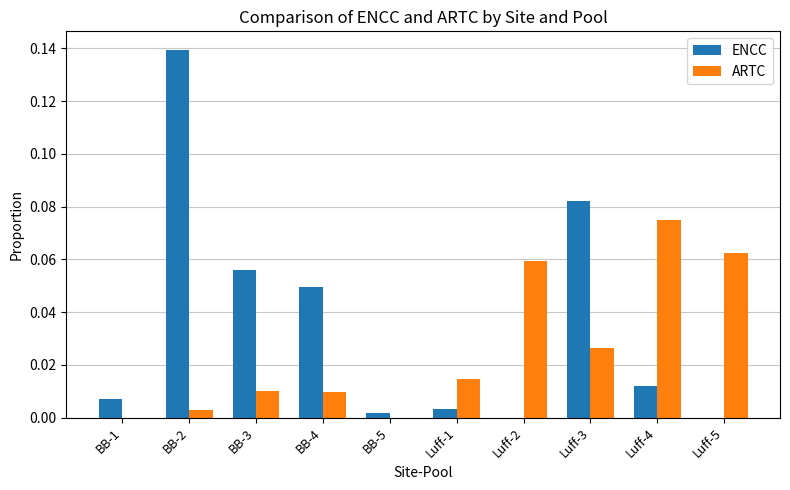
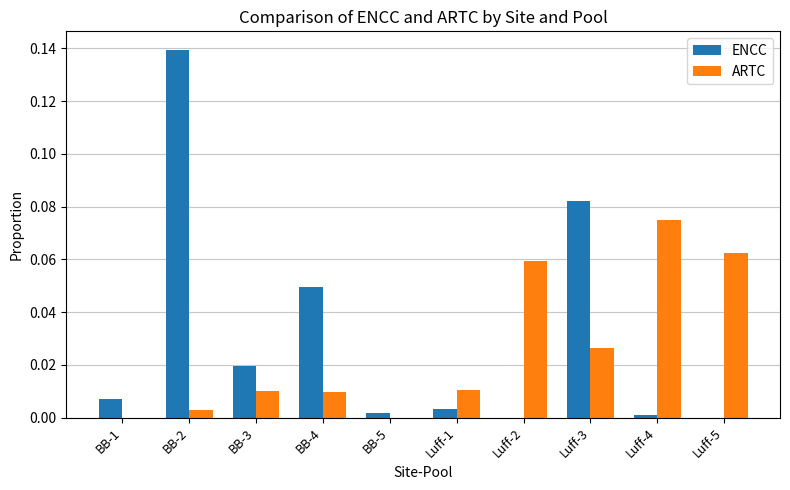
ENCC, BB-3: 0.056 -> 0.020
ARTC, Luff-1: 0.015 -> 0.010
ENCC, Luff-4: 0.012 -> 0.001
